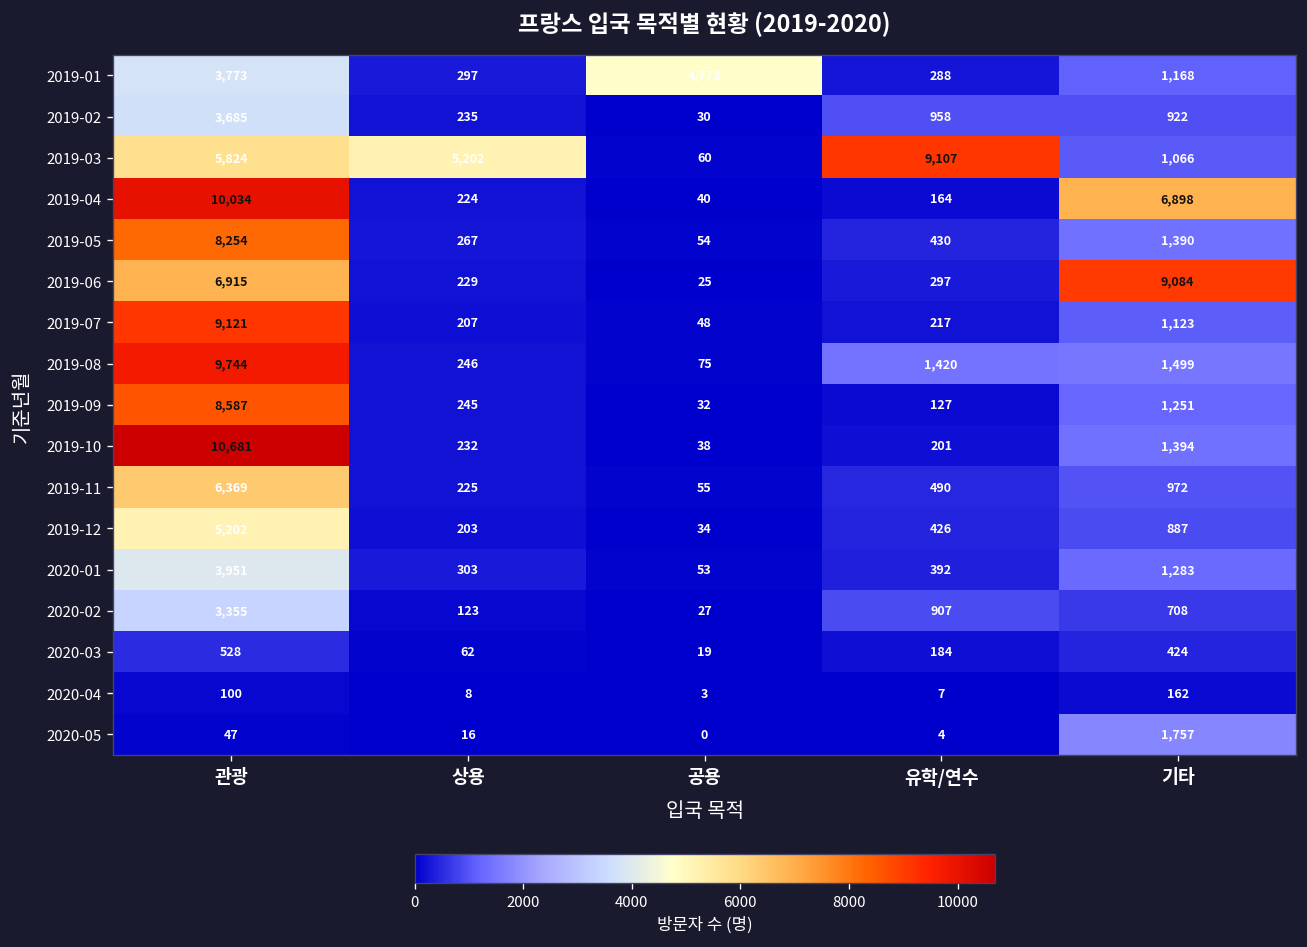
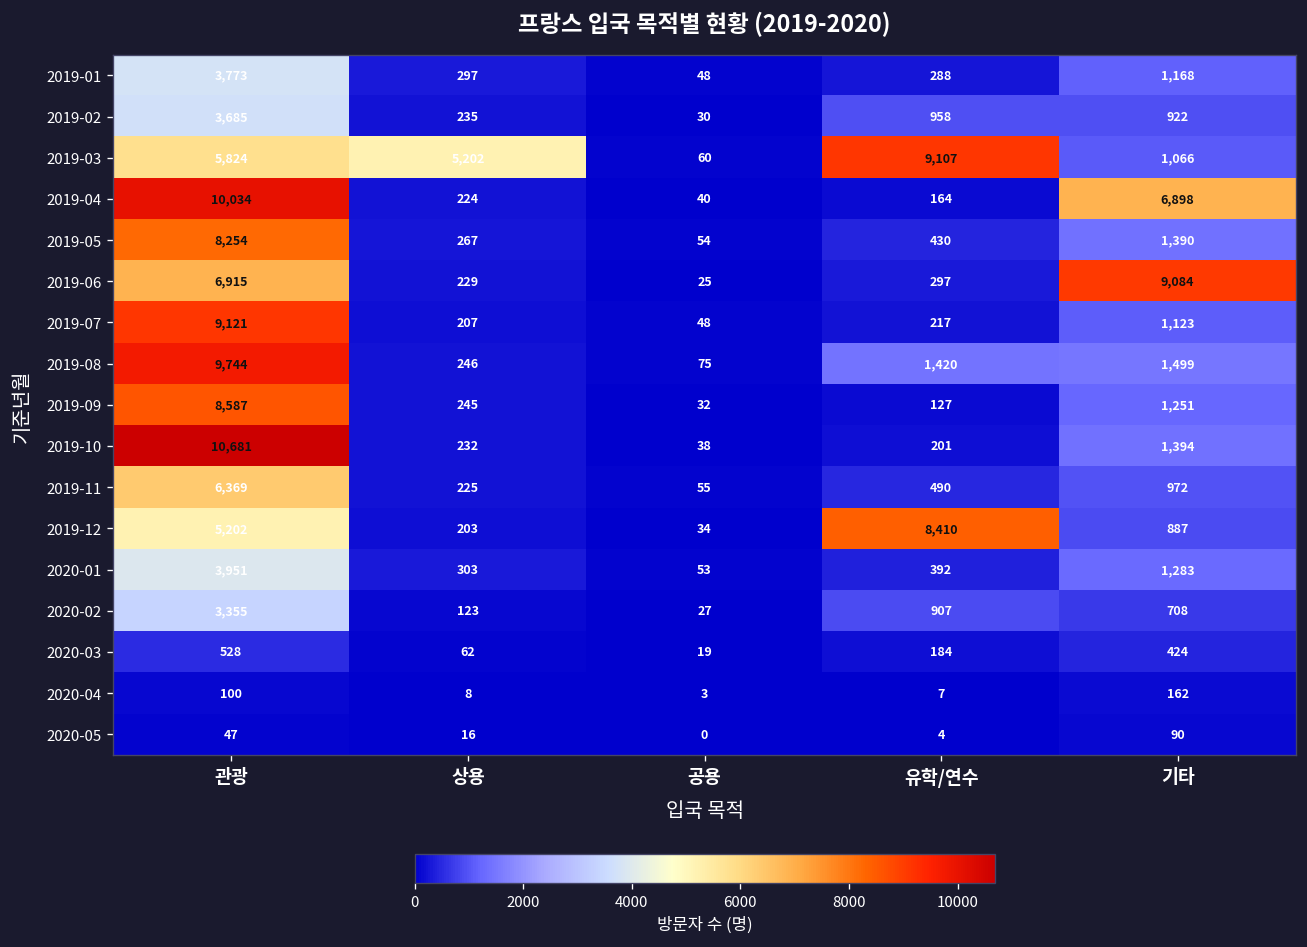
2019-01, 공용: 4,773 -> 48
2019-12, 유학/연수: 426 -> 8,410
2020-05, 기타: 1,757 -> 90
